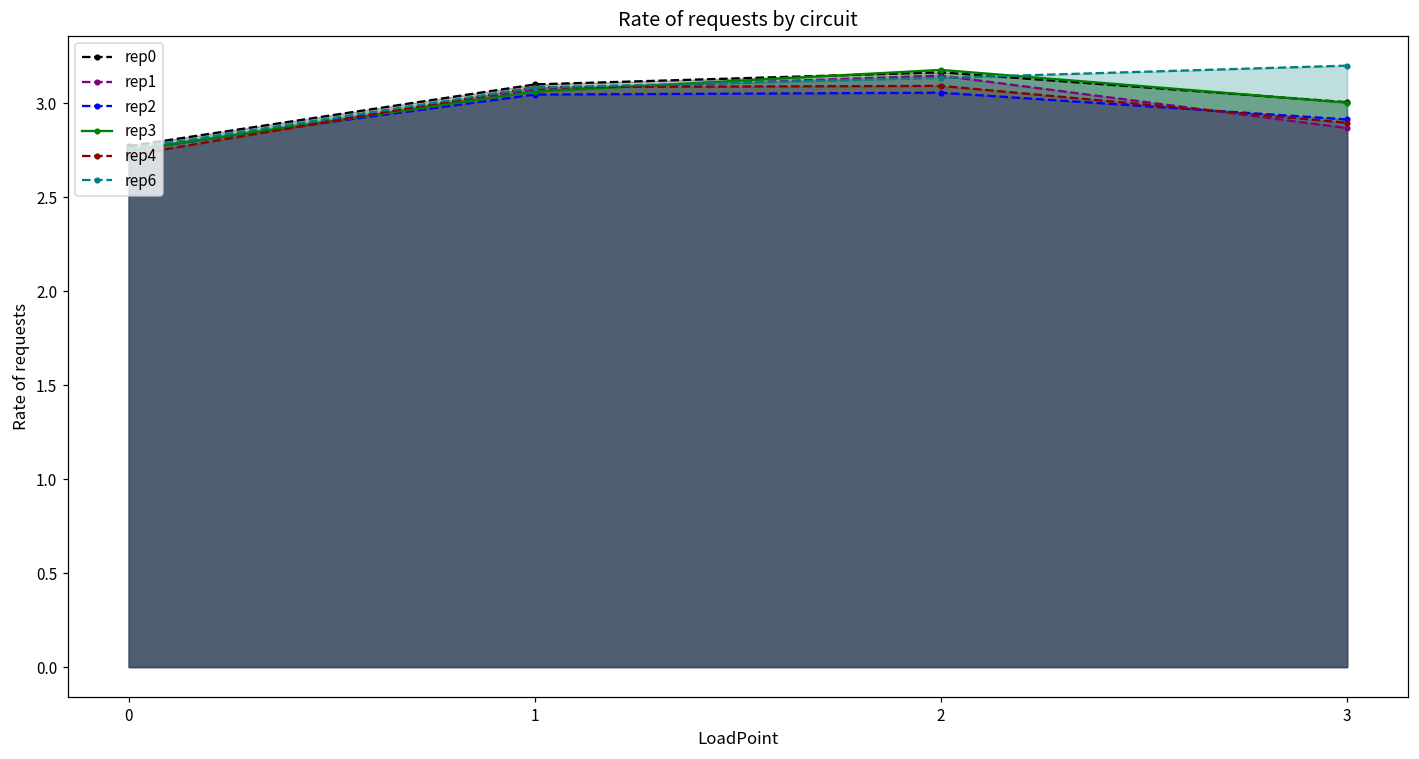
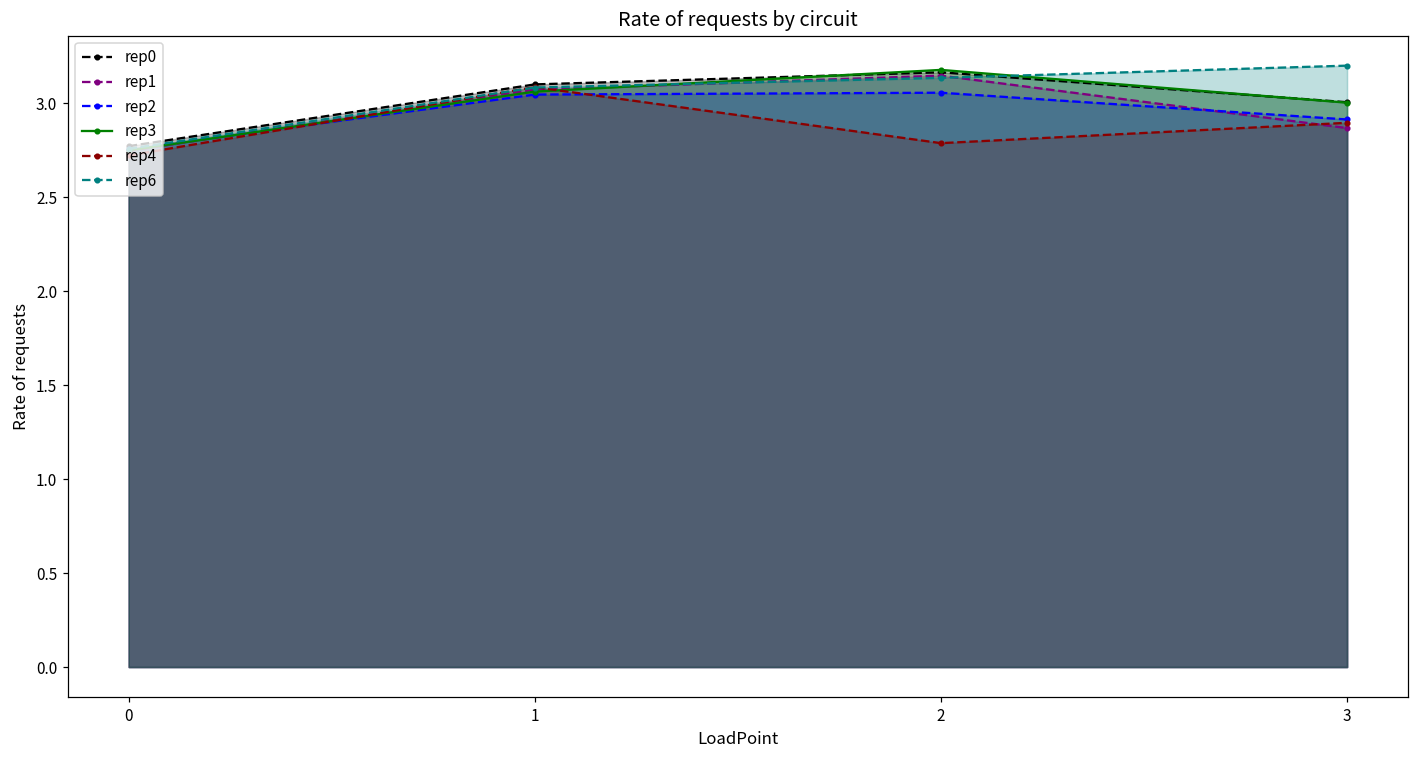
rep4, 2: 3.09 -> 2.79
